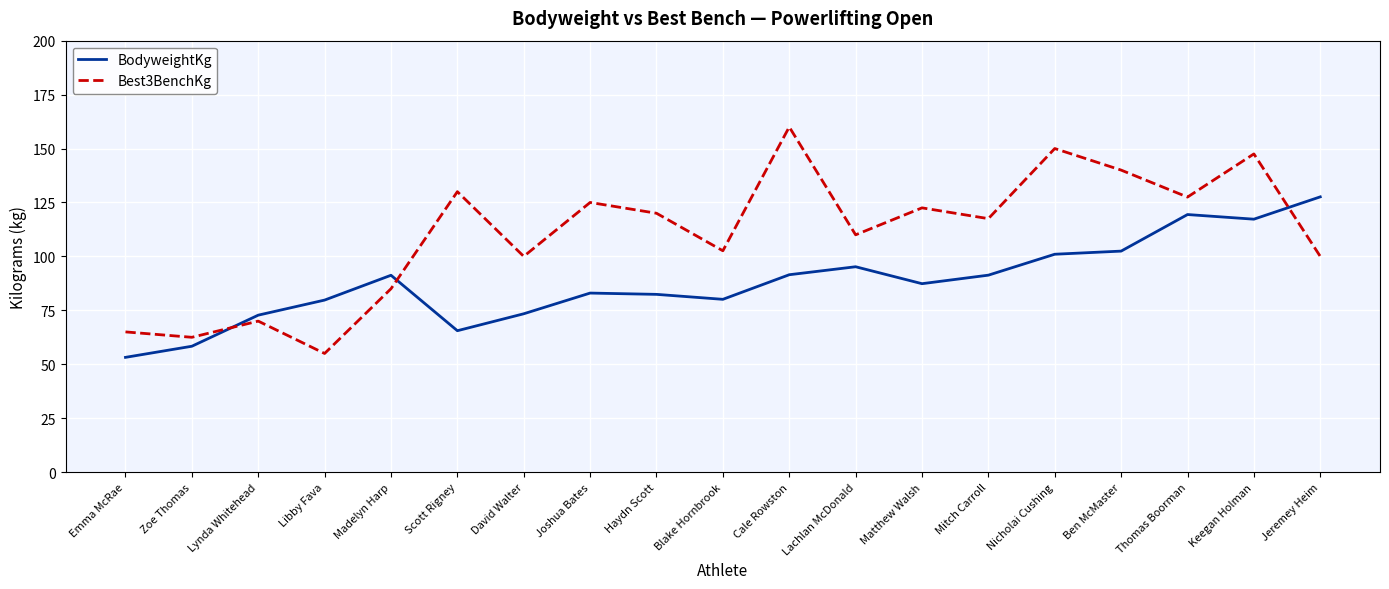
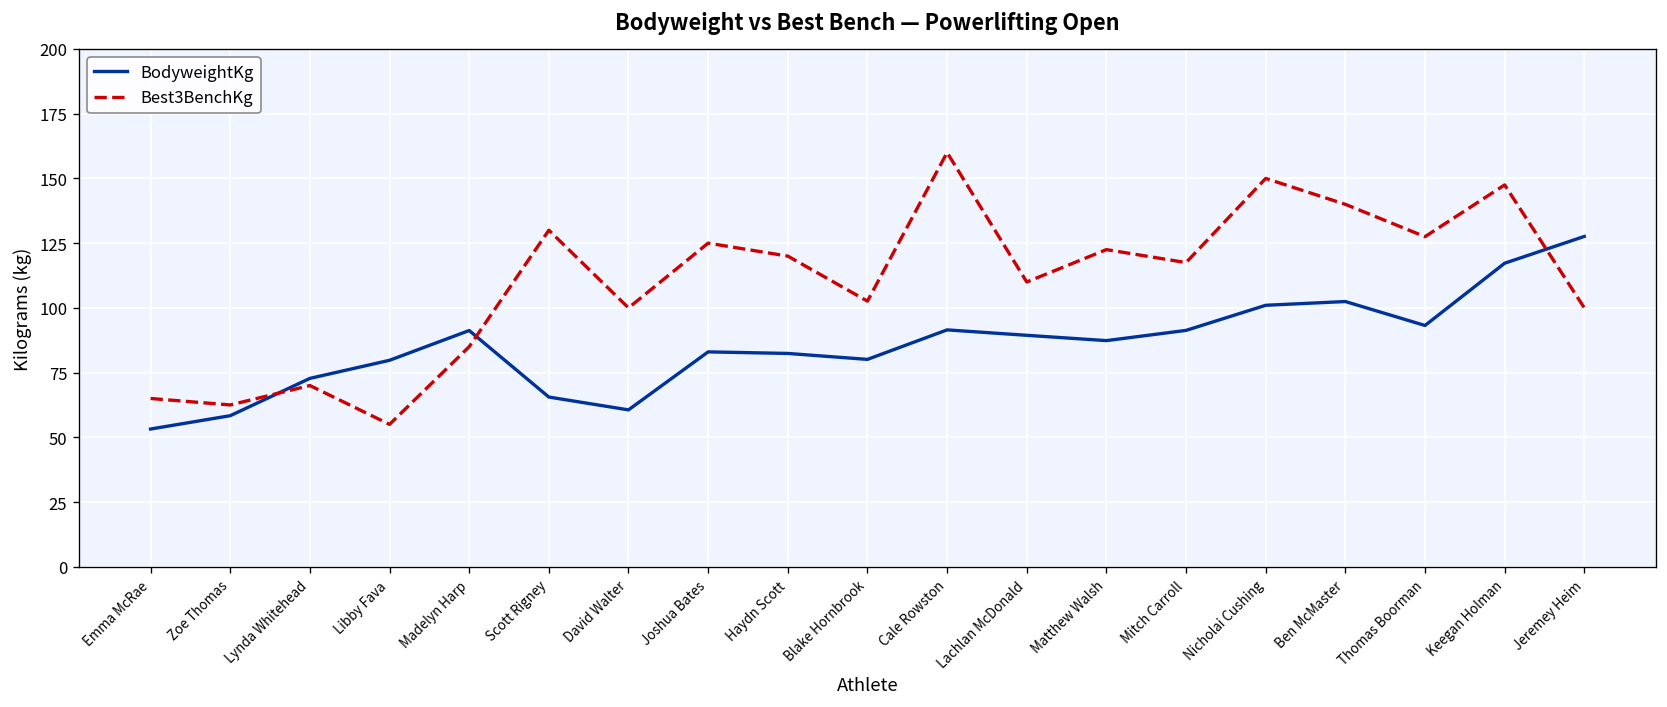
BodyweightKg, David Walter: 73 -> 61
BodyweightKg, Lachlan McDonald: 95 -> 89
BodyweightKg, Thomas Boorman: 119 -> 93
